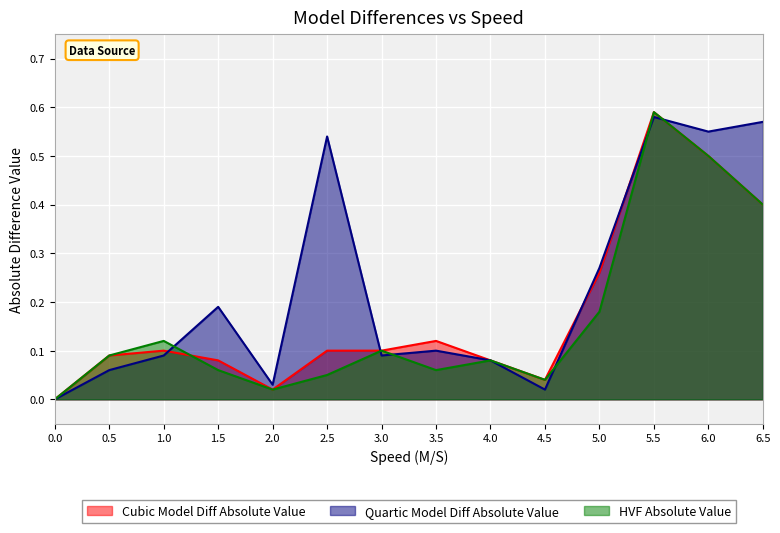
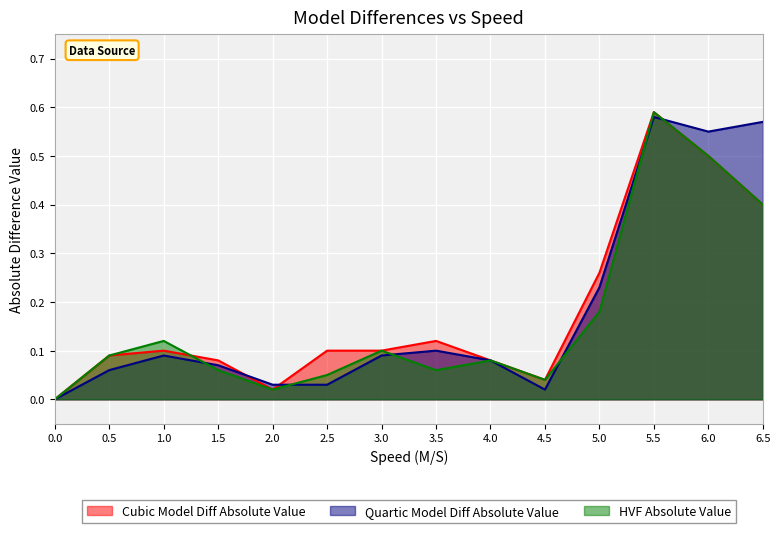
Quartic Model Diff Absolute Value, 1.5: 0.19 -> 0.07
Quartic Model Diff Absolute Value, 2.5: 0.54 -> 0.03
Quartic Model Diff Absolute Value, 5.0: 0.27 -> 0.23
